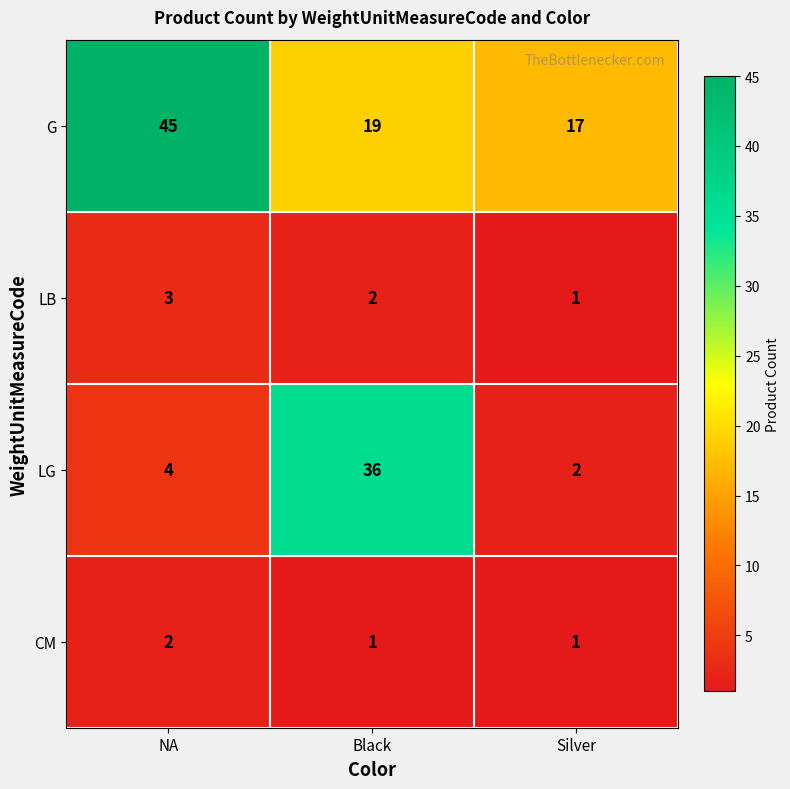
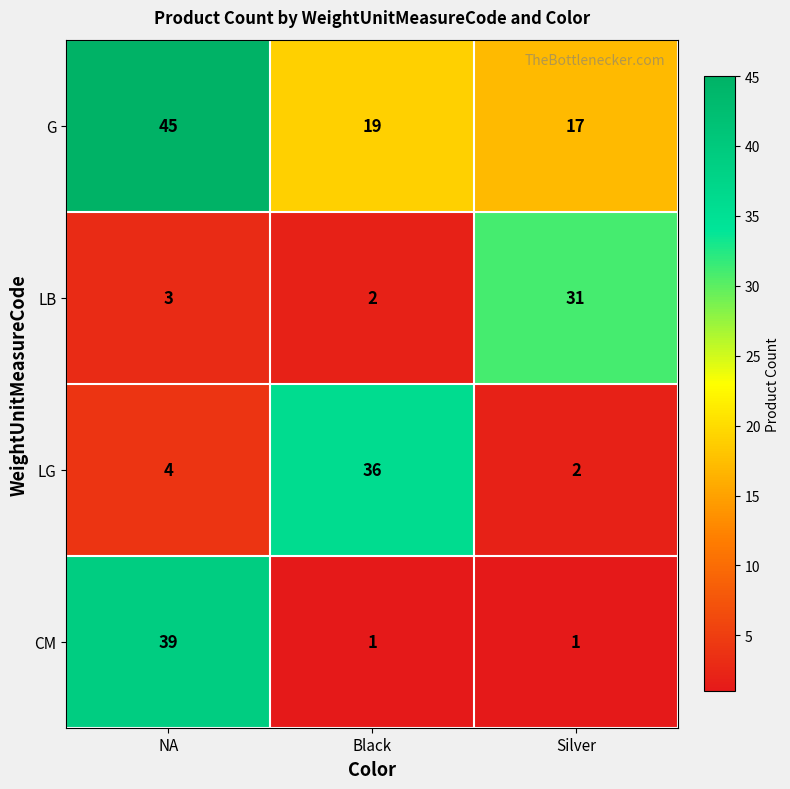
LB, Silver: 1 -> 31
CM, NA: 2 -> 39
